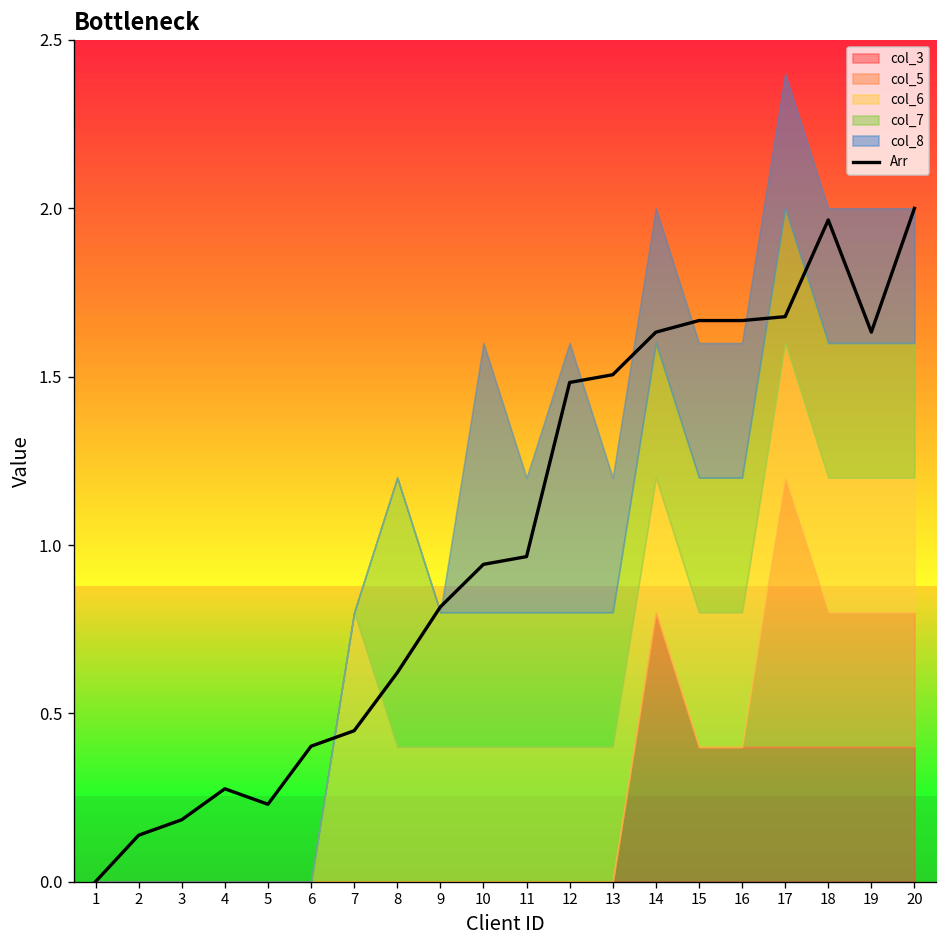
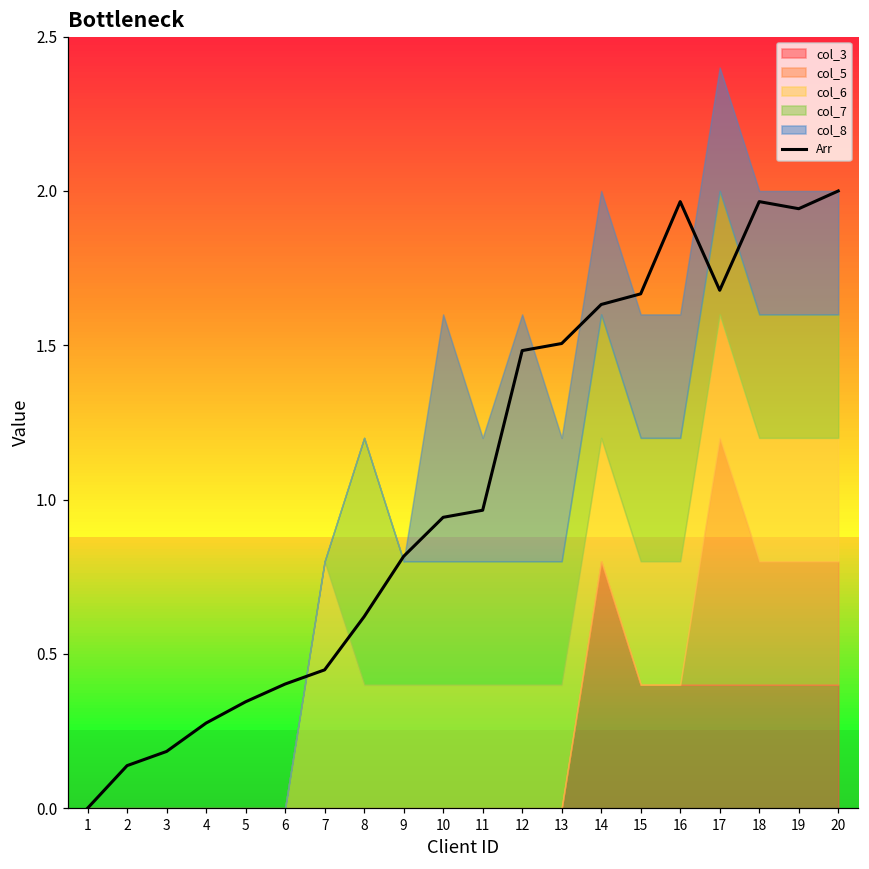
Arr, 5: 0.23 -> 0.34
Arr, 16: 1.67 -> 1.97
Arr, 19: 1.63 -> 1.94
